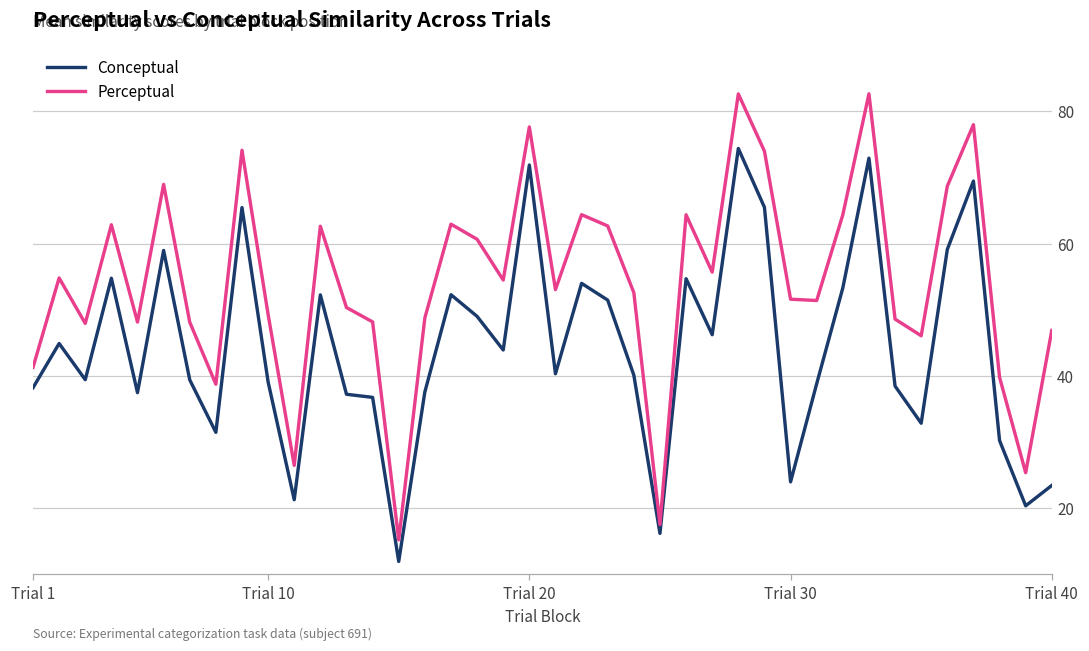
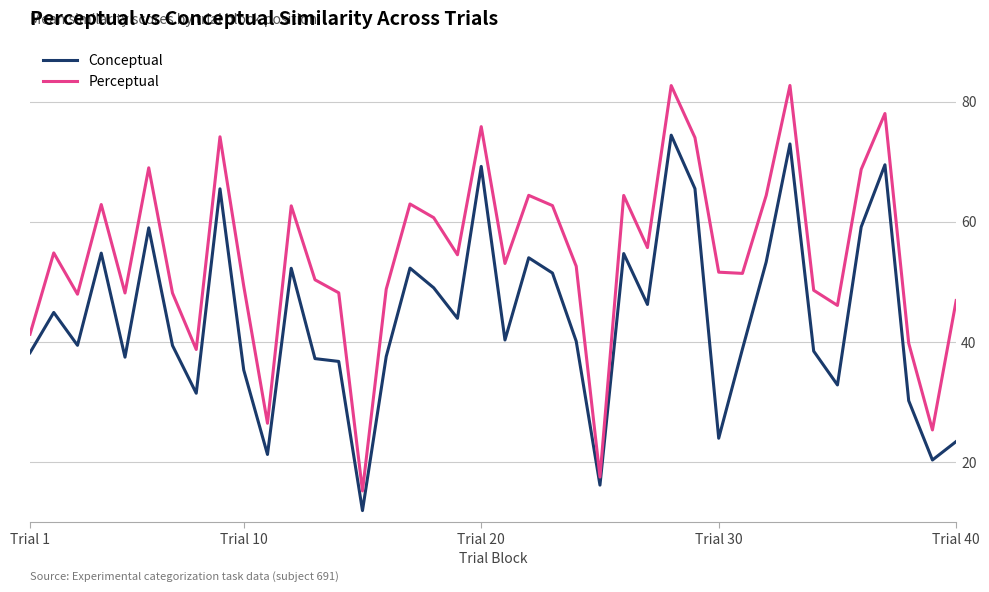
Conceptual, Trial 10: 39 -> 35
Conceptual, Trial 20: 72 -> 69
Perceptual, Trial 20: 78 -> 76
